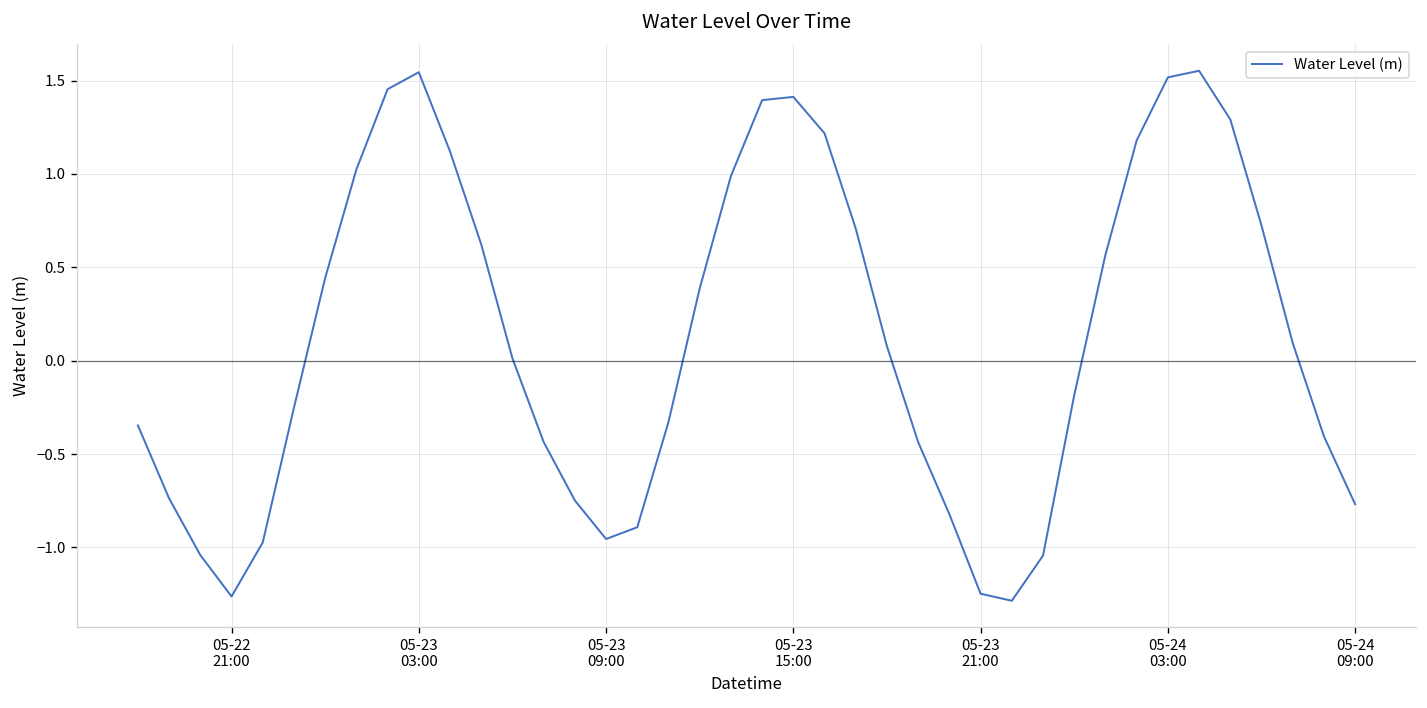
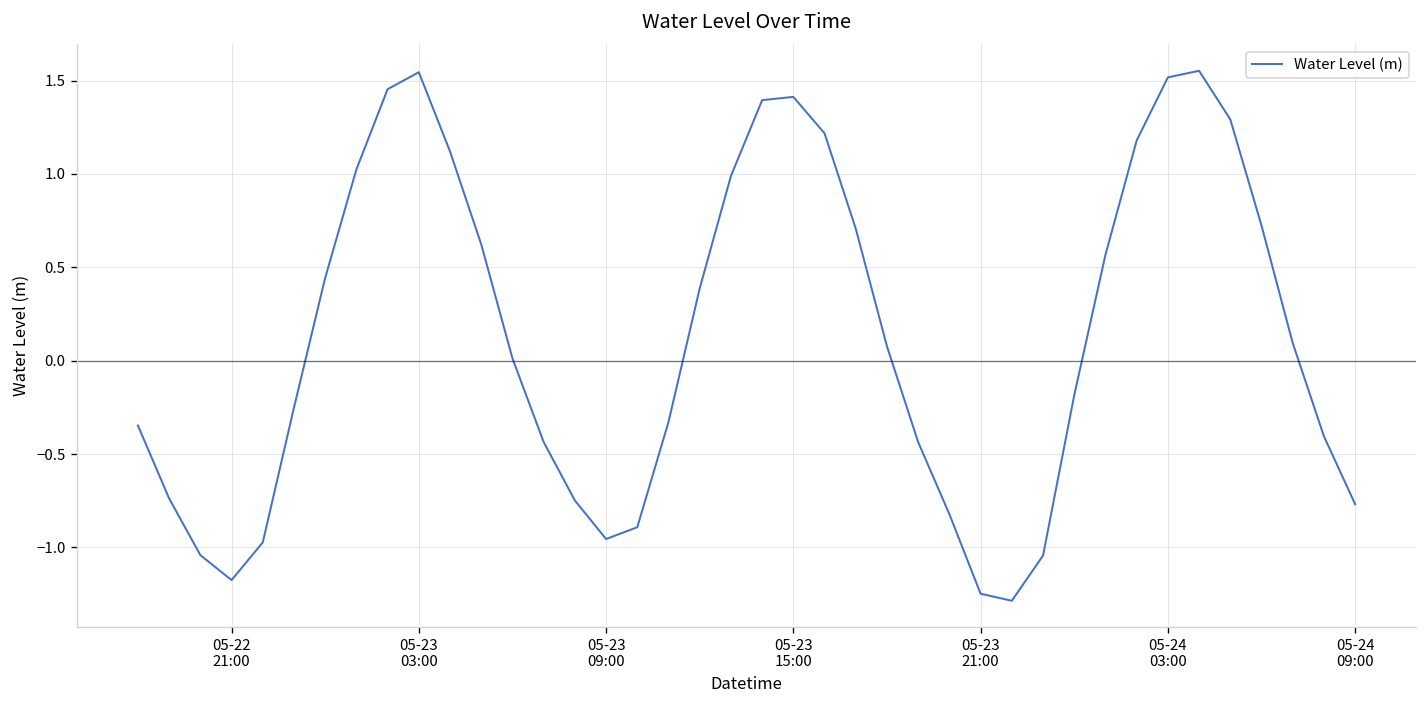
05-22 21:00: -1.26 -> -1.18
